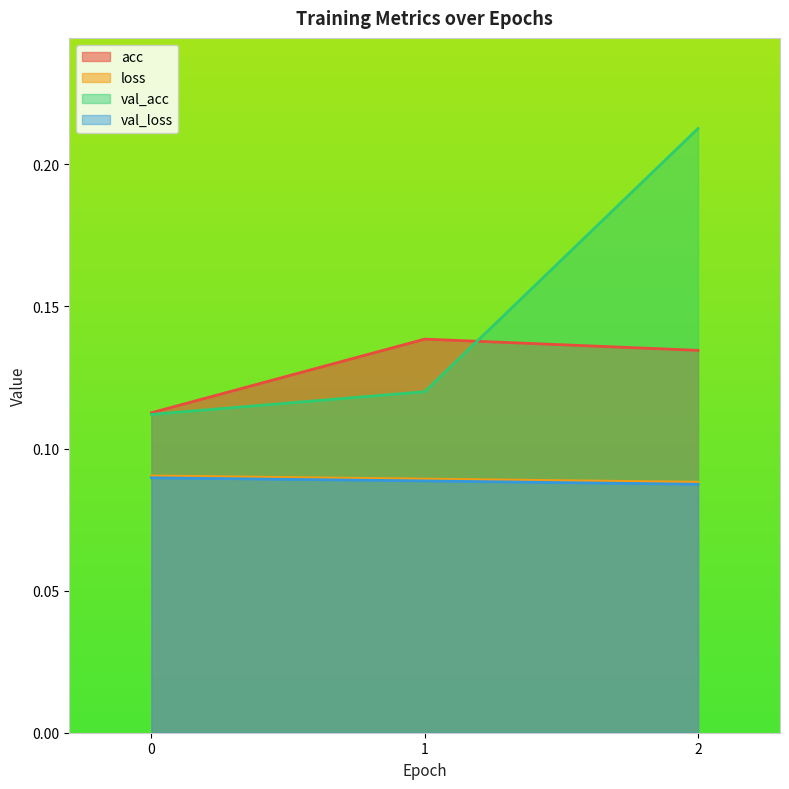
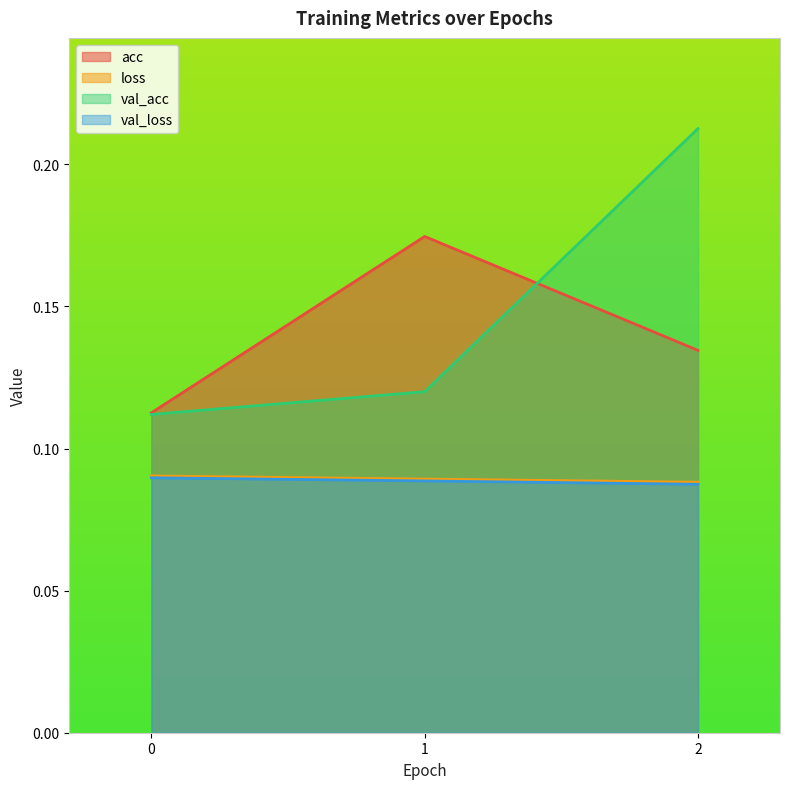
acc, 1: 0.139 -> 0.175
